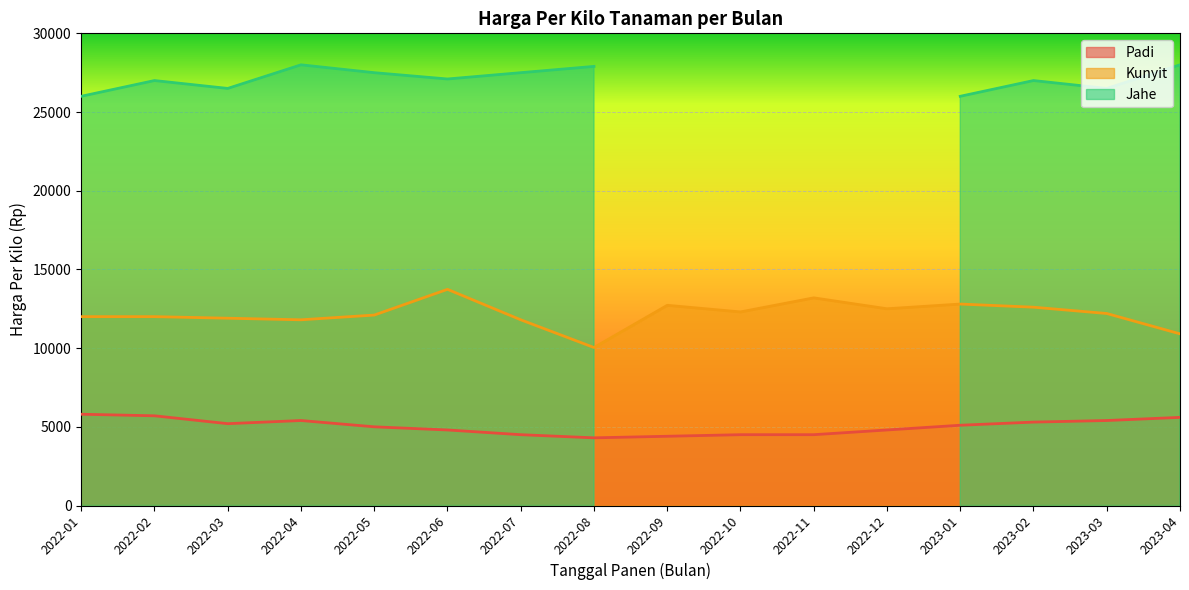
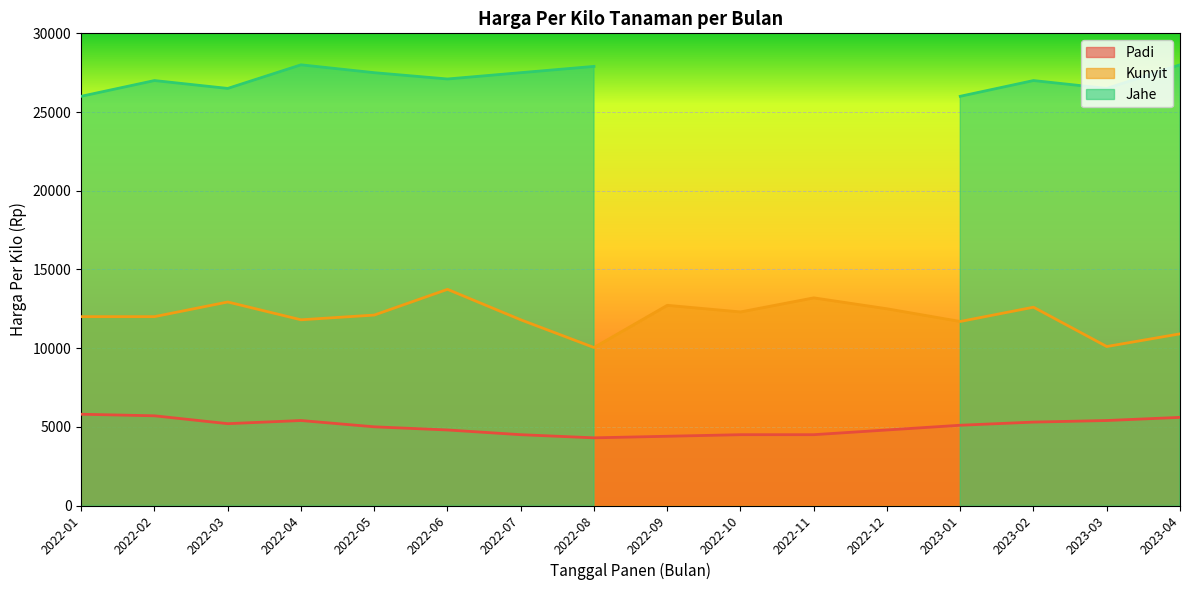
Kunyit, 2022-03: 11900 -> 12900
Kunyit, 2023-01: 12800 -> 11700
Kunyit, 2023-03: 12200 -> 10100
